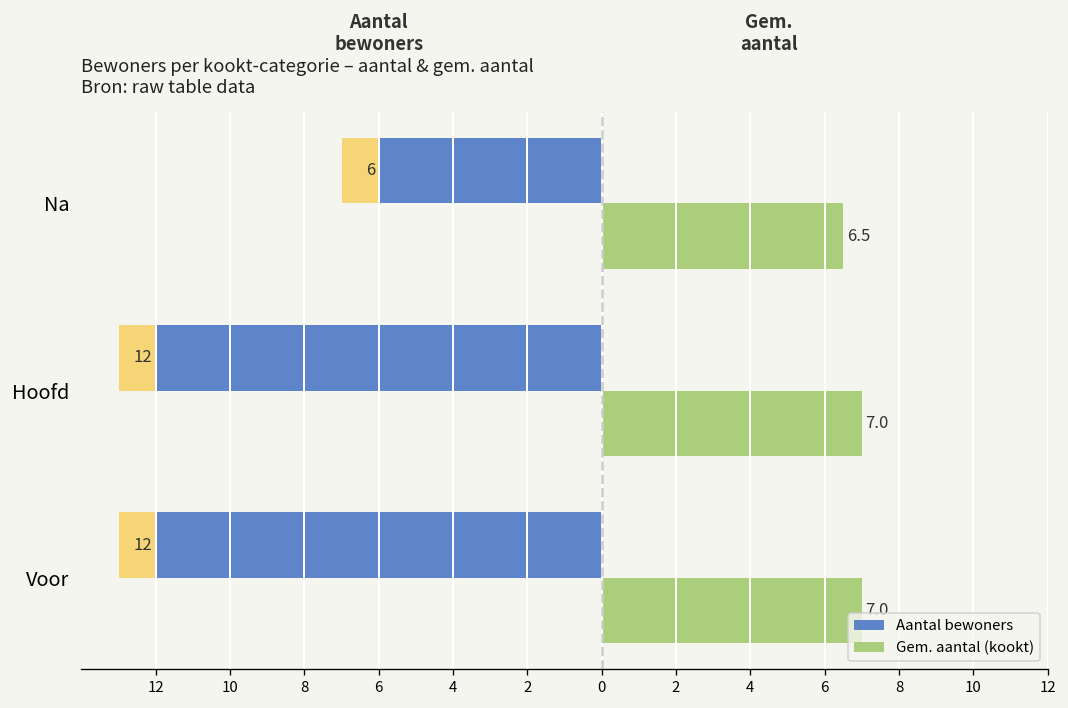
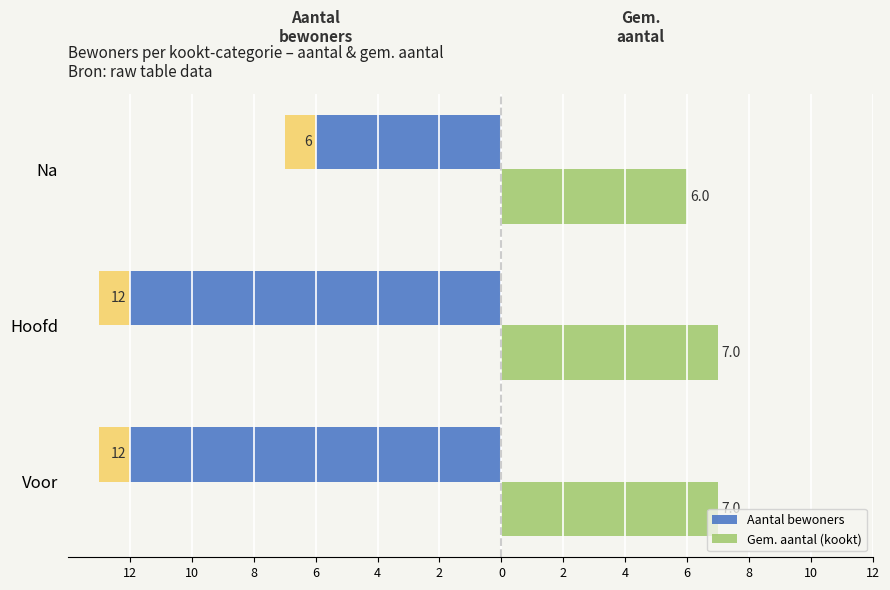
Gem. aantal (kookt), Na: 6.5 -> 6.0
